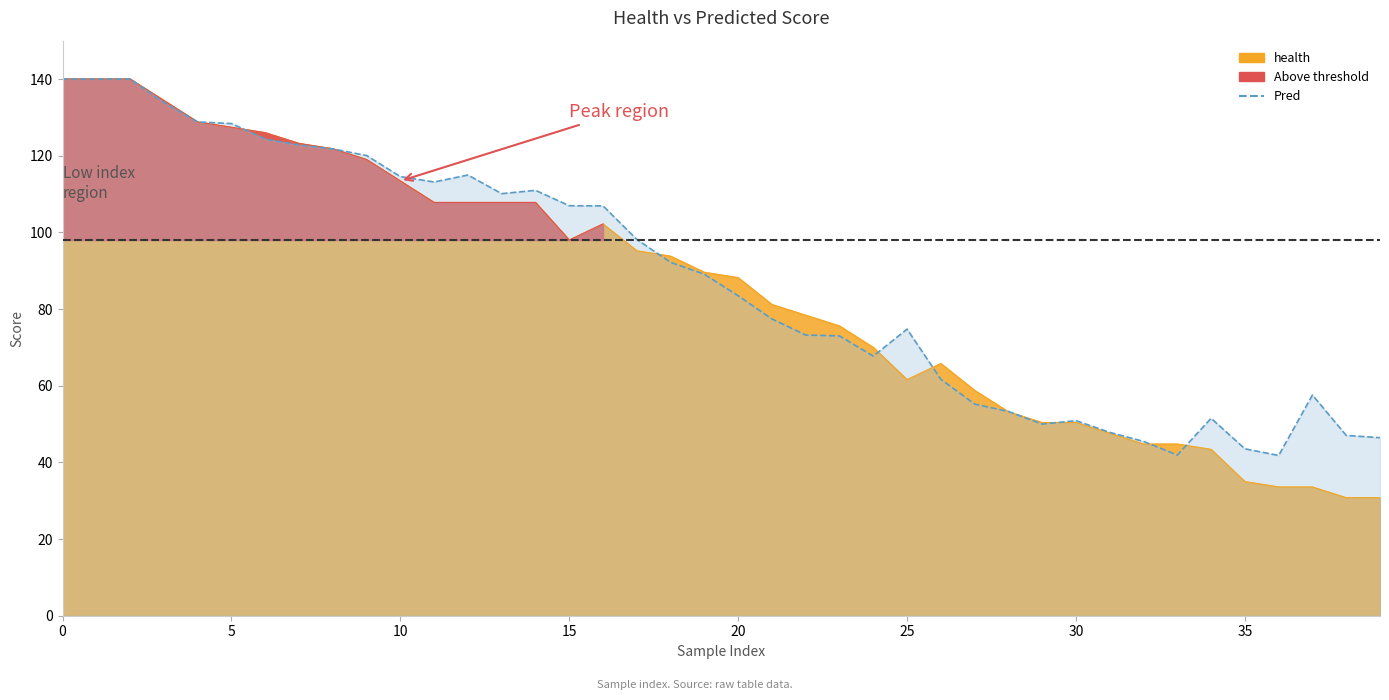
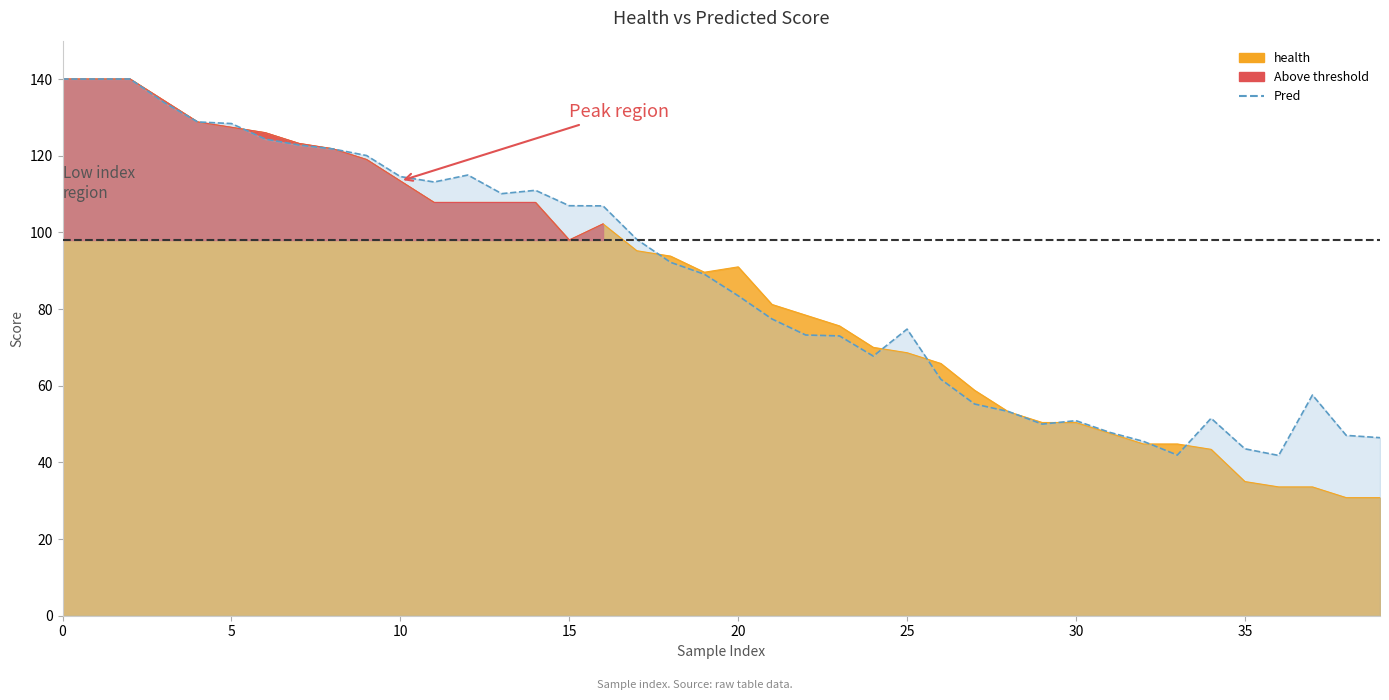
health, 20: 88 -> 91
health, 25: 62 -> 69
